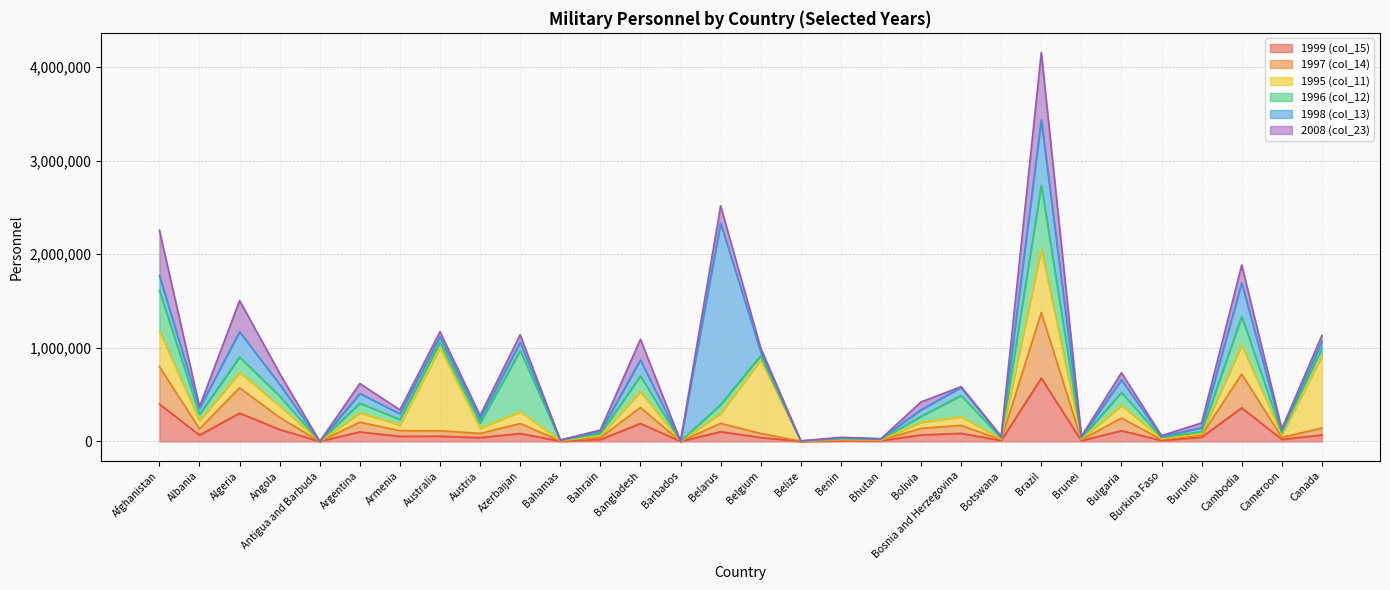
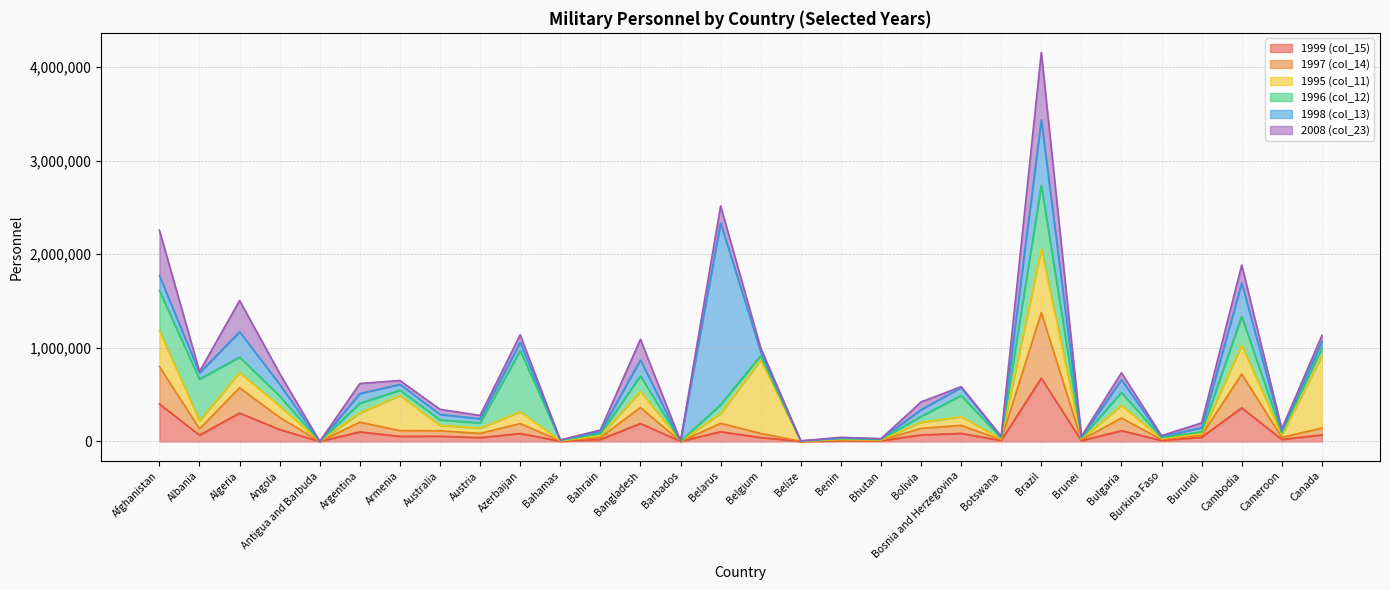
1996 (col_12), Albania: 100,000 -> 400,000
1995 (col_11), Armenia: 100,000 -> 400,000
1995 (col_11), Australia: 900,000 -> 100,000
